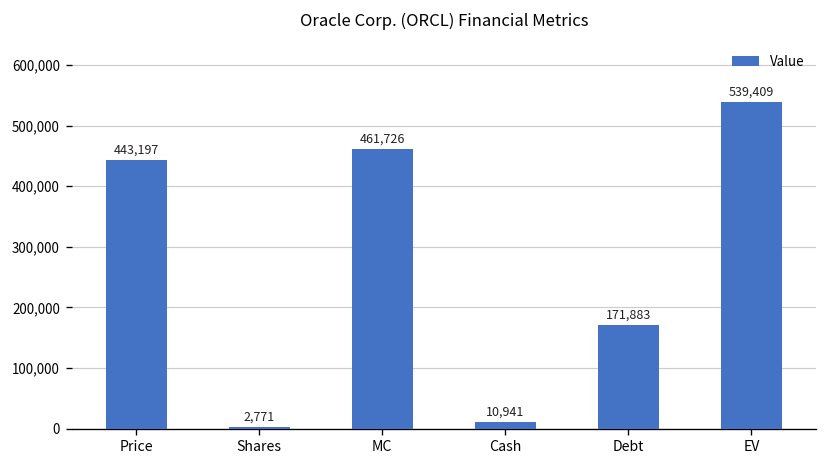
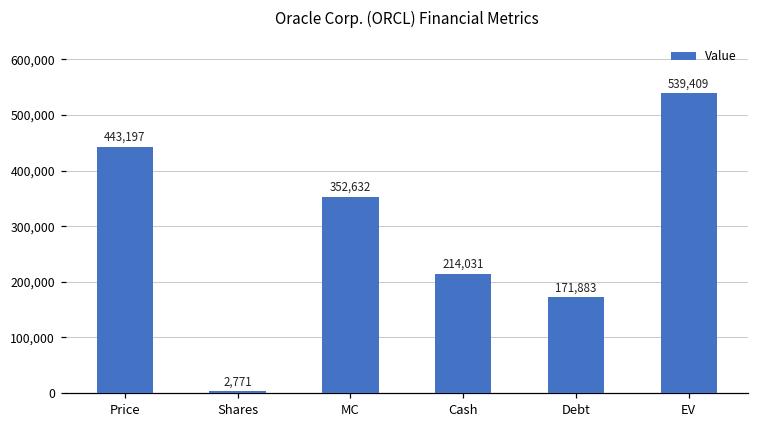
MC: 461,726 -> 352,632
Cash: 10,941 -> 214,031
